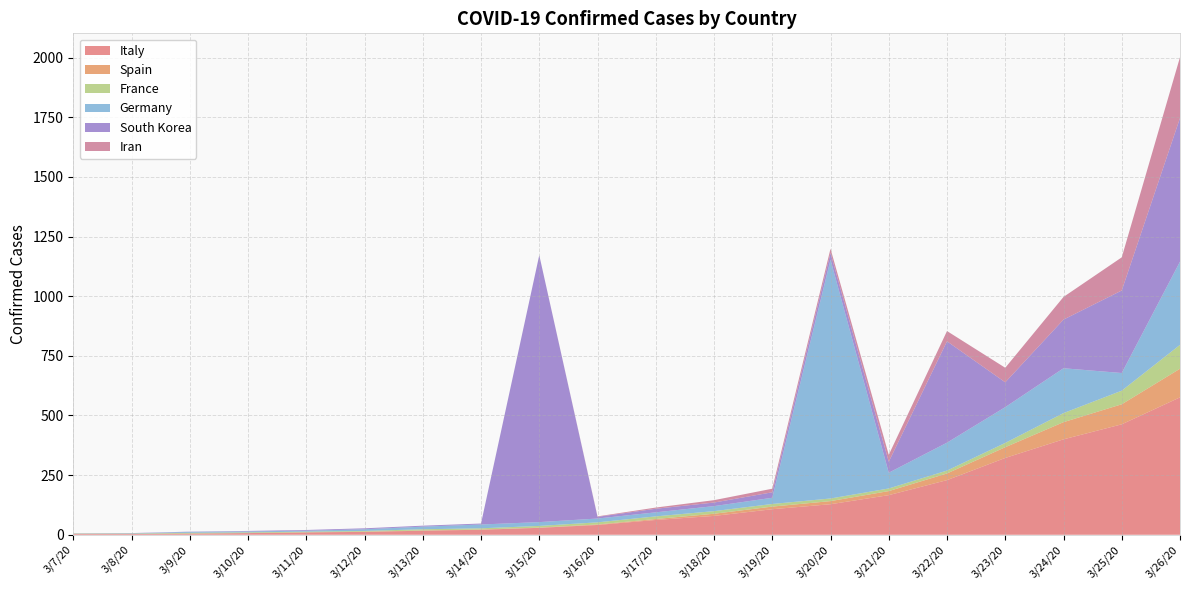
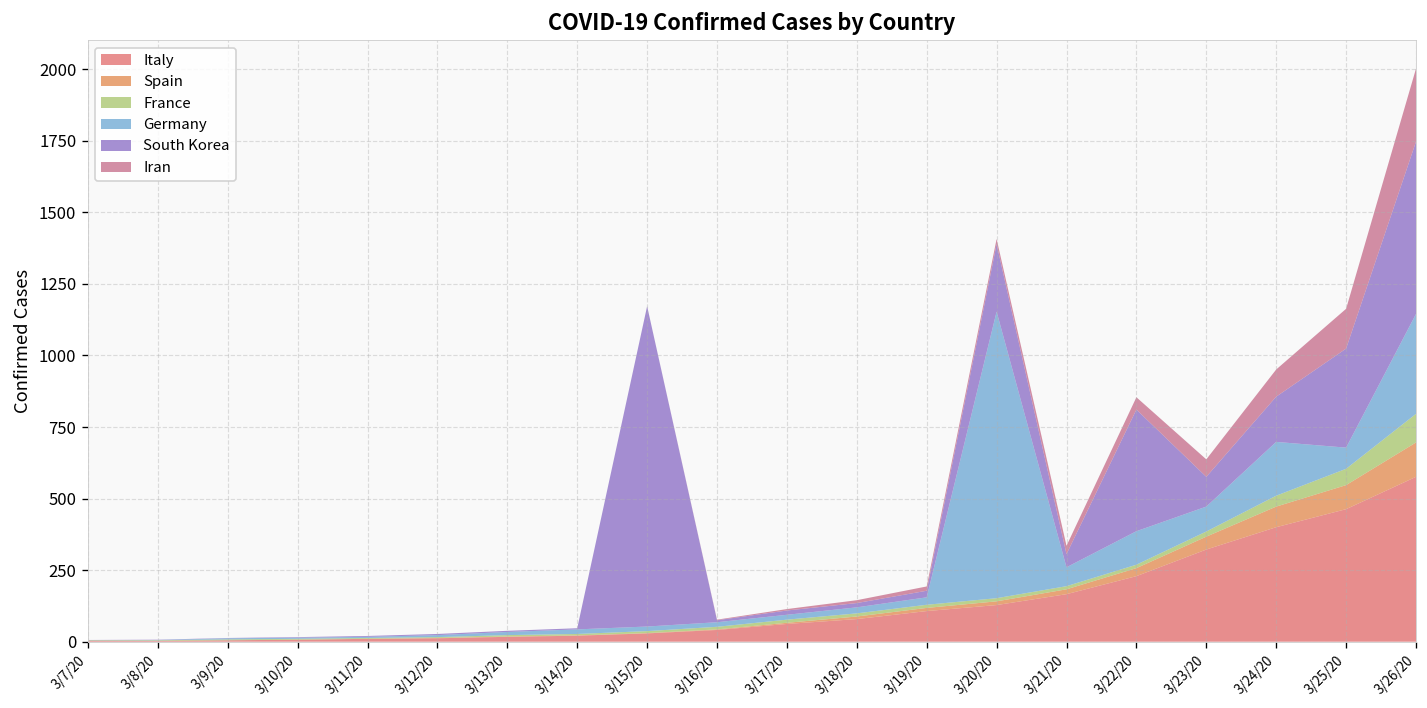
South Korea, 3/20/20: 30 -> 240
Germany, 3/23/20: 150 -> 90
South Korea, 3/24/20: 200 -> 160
